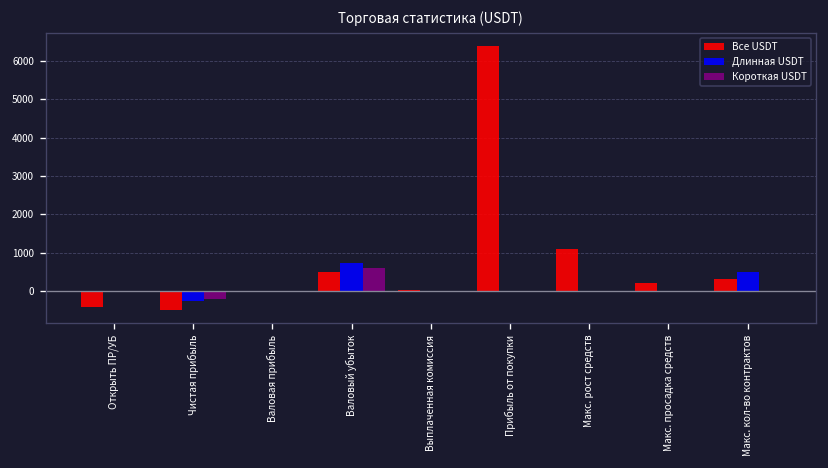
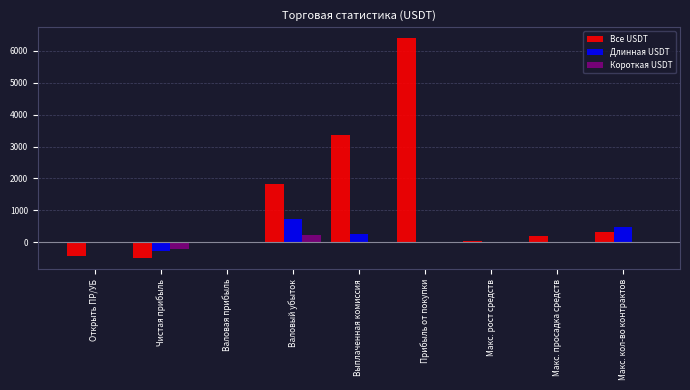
Все USDT, Валовый убыток: 500 -> 1800
Короткая USDT, Валовый убыток: 600 -> 200
Все USDT, Выплаченная комиссия: 0 -> 3400
Длинная USDT, Выплаченная комиссия: 0 -> 300
Все USDT, Макс. рост средств: 1100 -> 0
